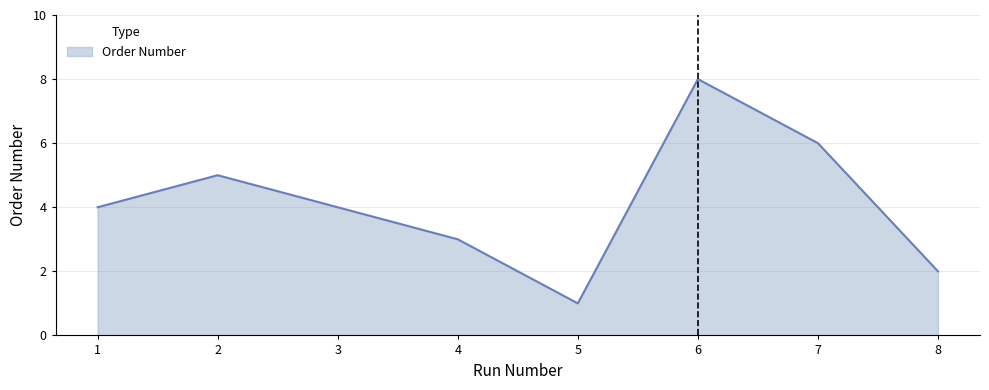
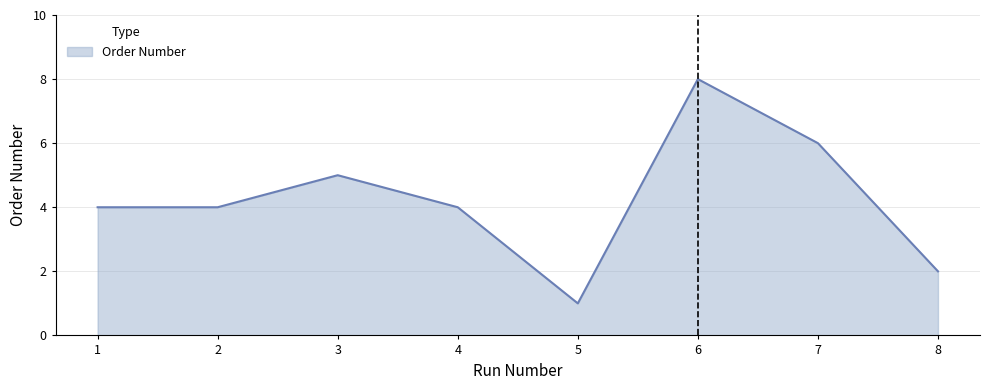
2: 5 -> 4
3: 4 -> 5
4: 3 -> 4
